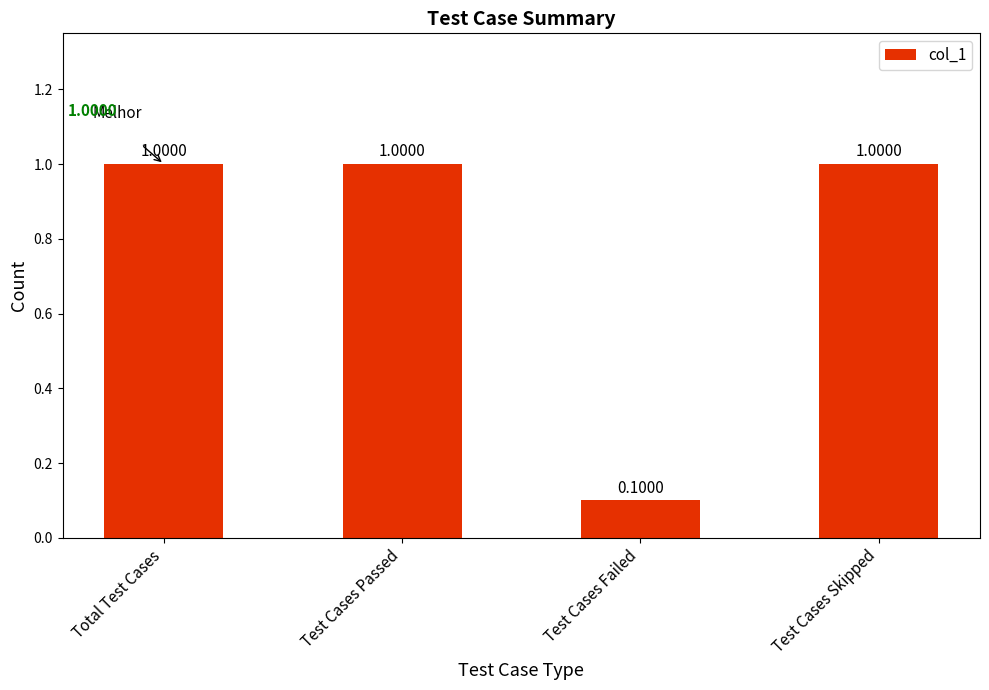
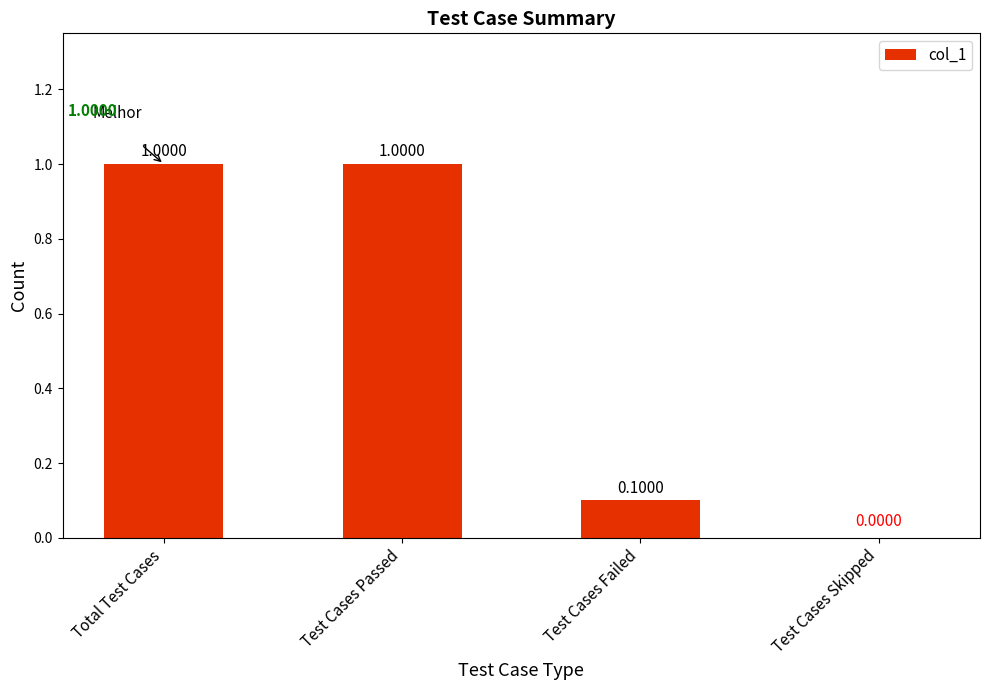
Test Cases Skipped: 1.0000 -> 0.0000
